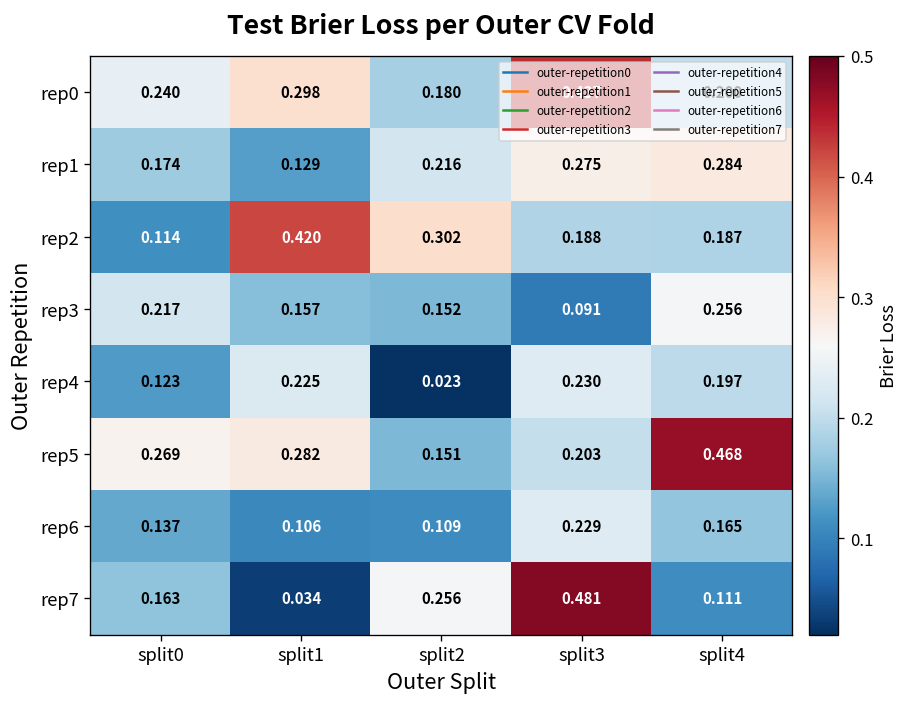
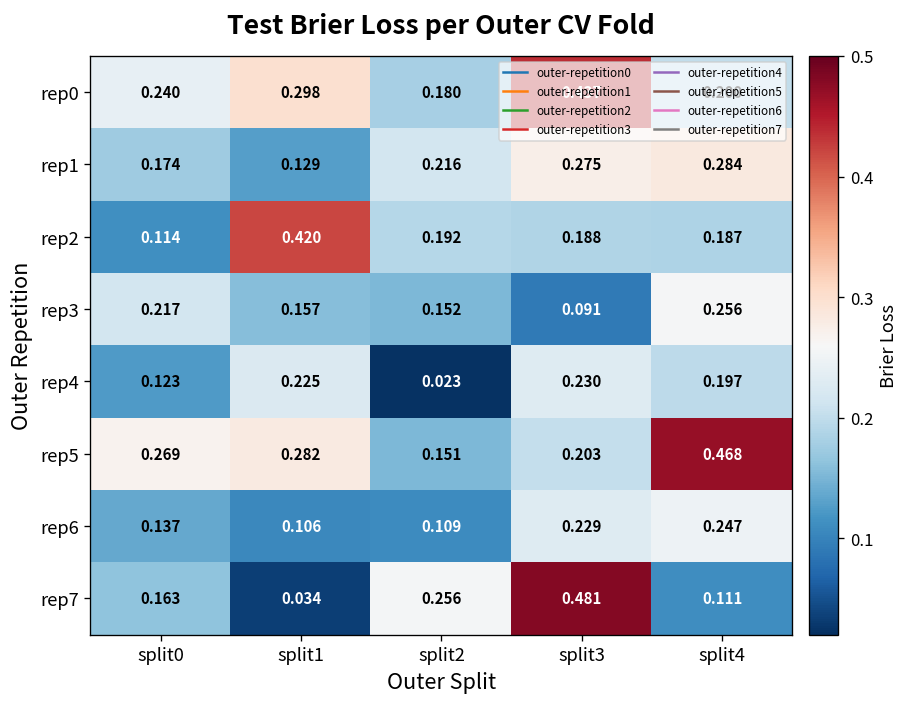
rep2, split2: 0.302 -> 0.192
rep6, split4: 0.165 -> 0.247
